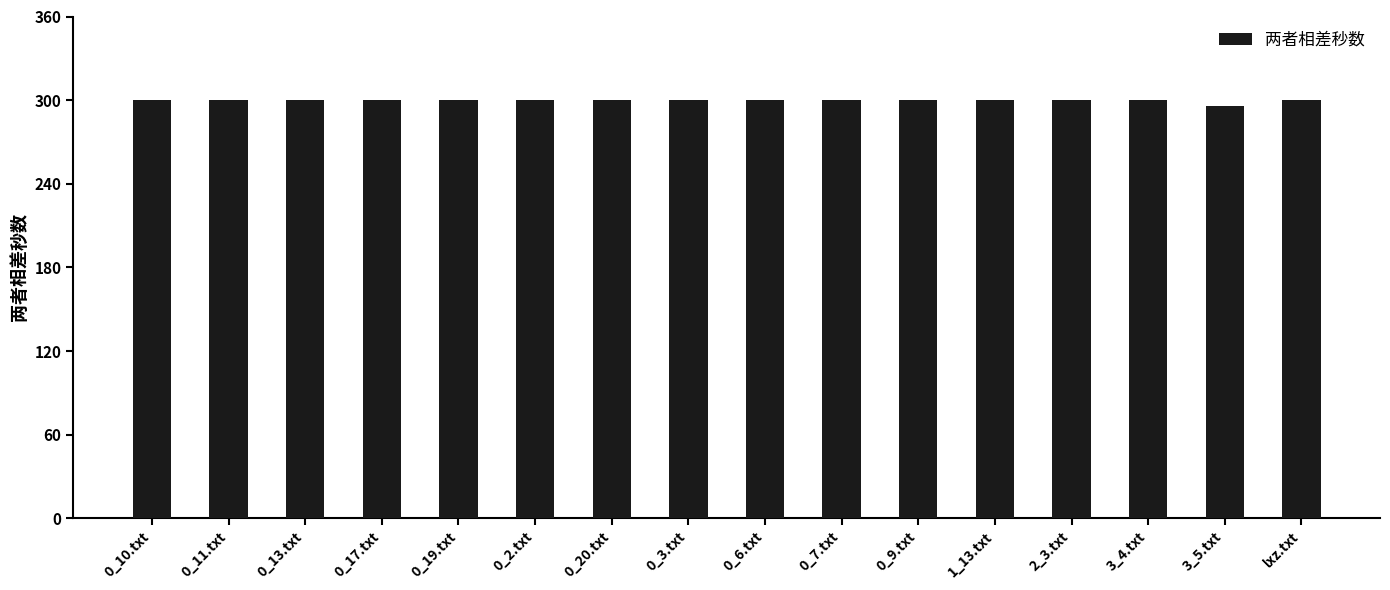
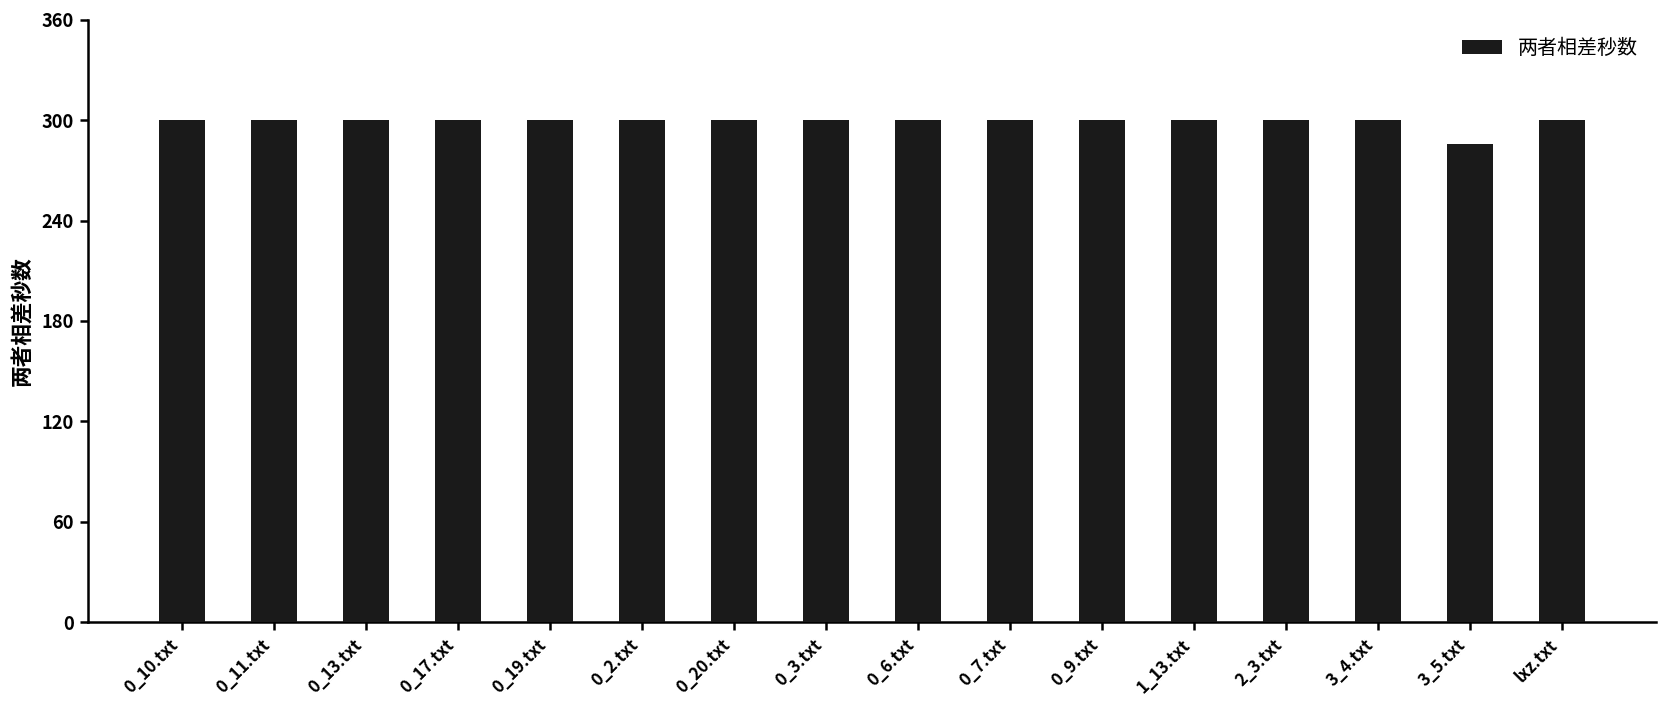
3_5.txt: 296 -> 286
